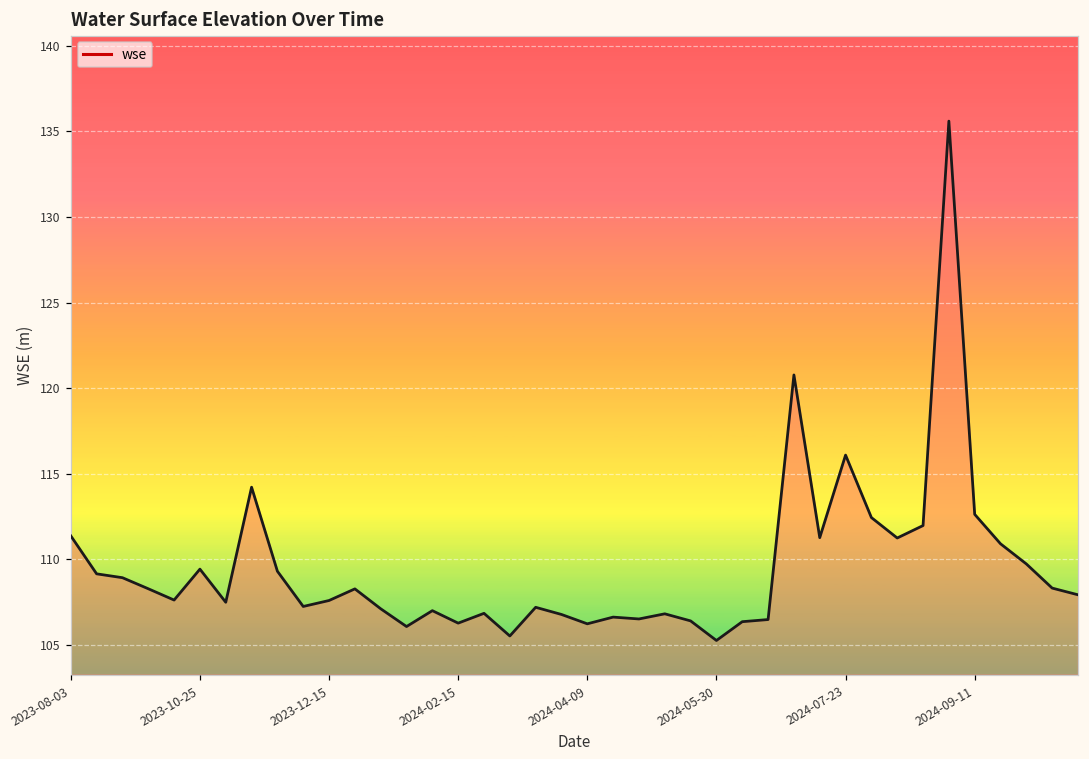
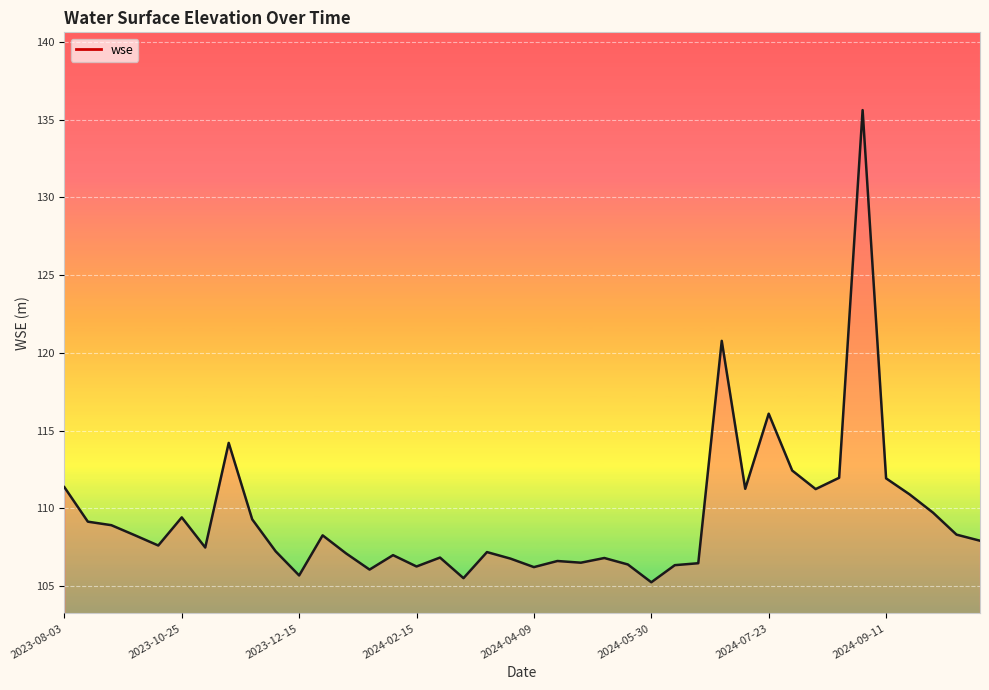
2023-12-15: 107.6 -> 105.7
2024-09-11: 112.6 -> 111.9
